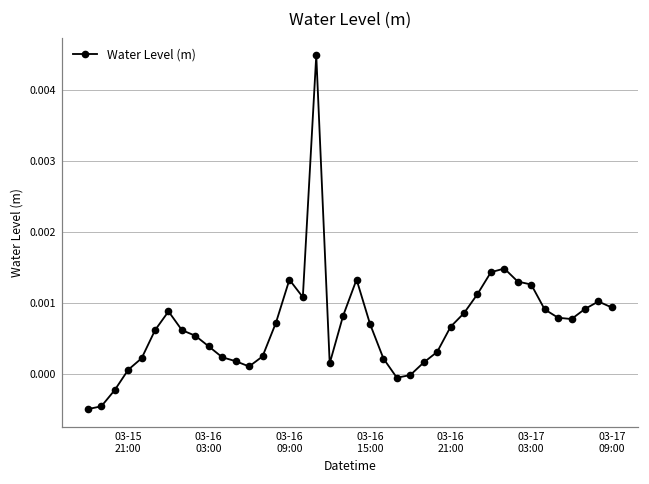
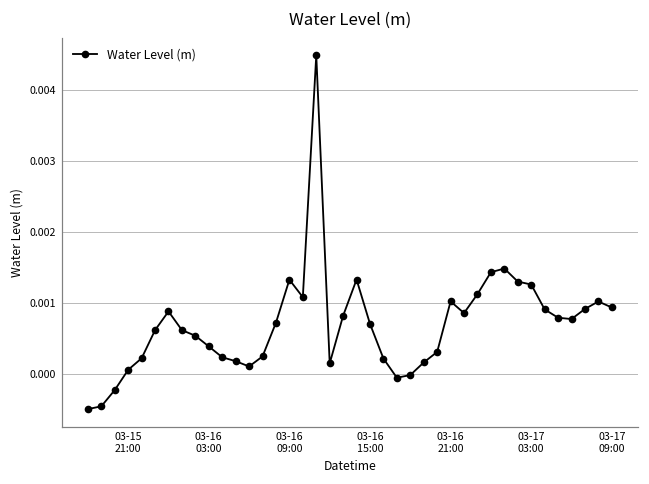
03-16 21:00: 0.0007 -> 0.0010
